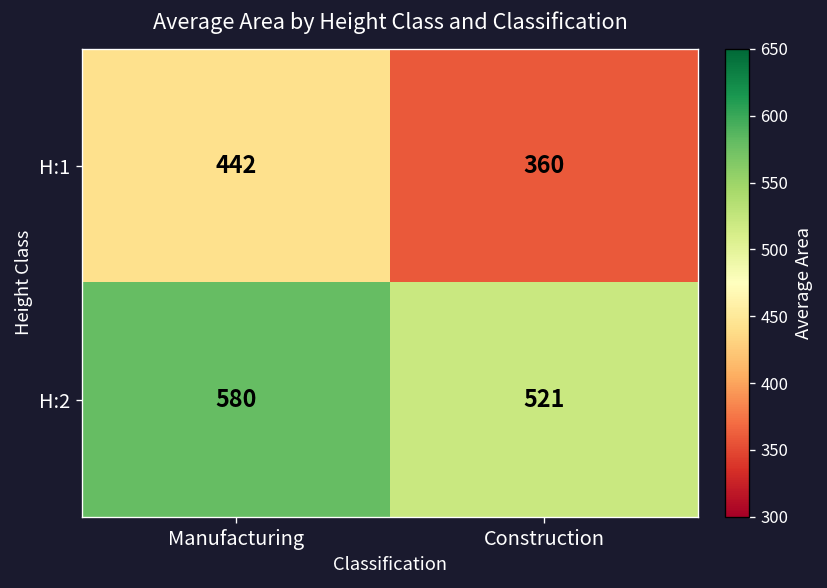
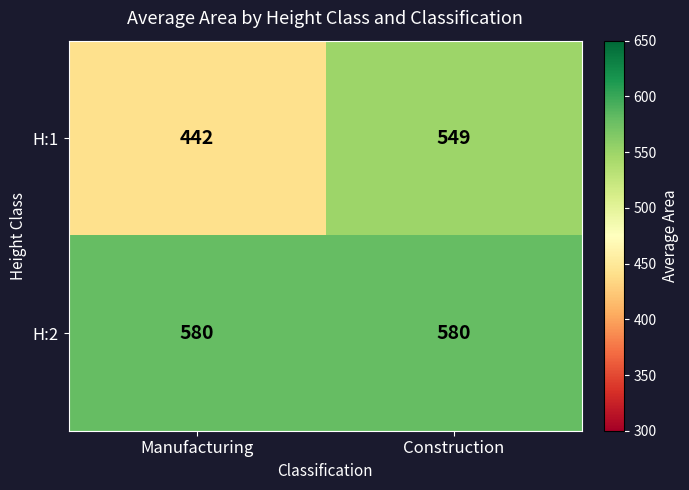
H:1, Construction: 360 -> 549
H:2, Construction: 521 -> 580
